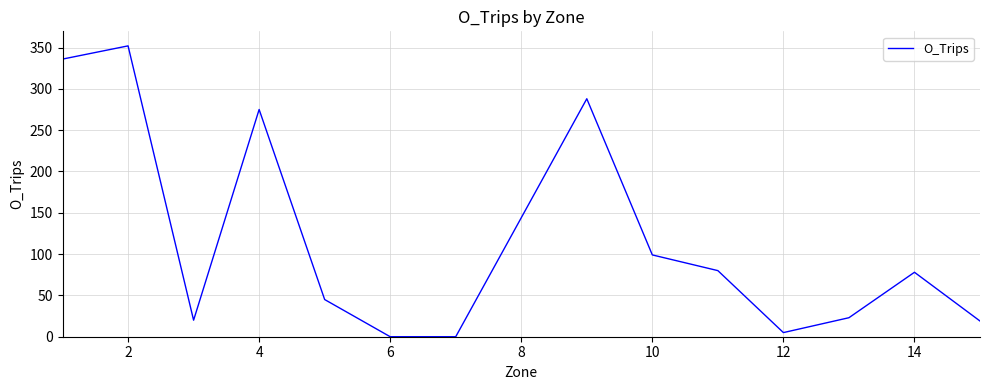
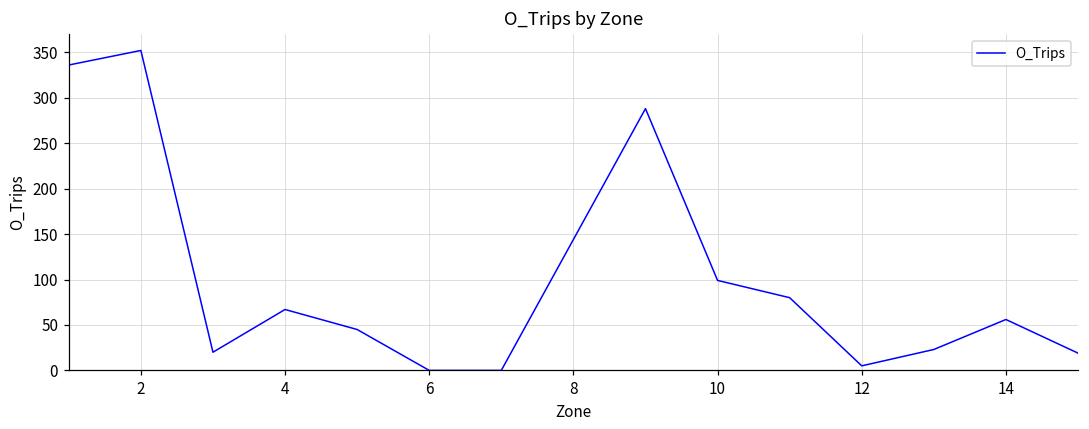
4: 280 -> 70
14: 80 -> 60
